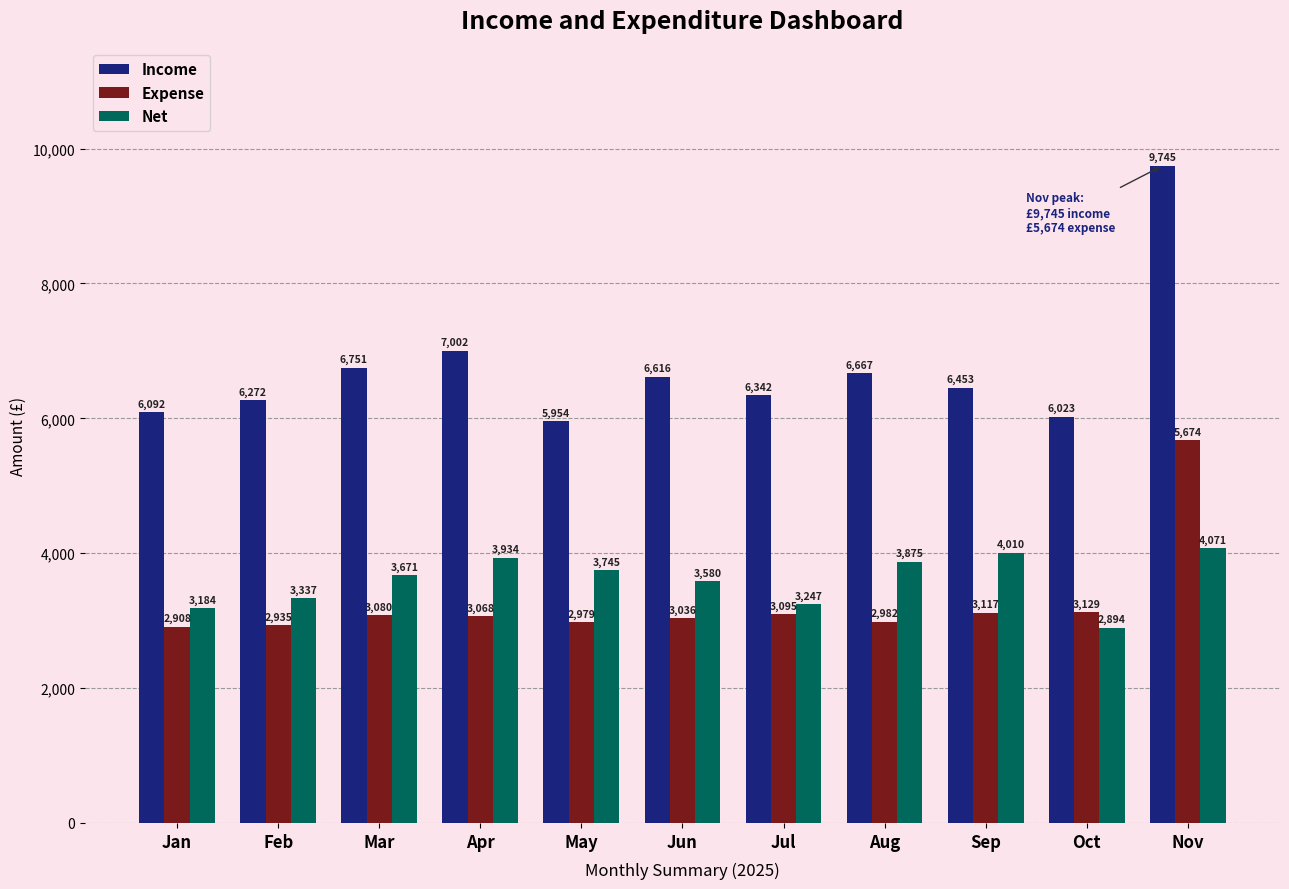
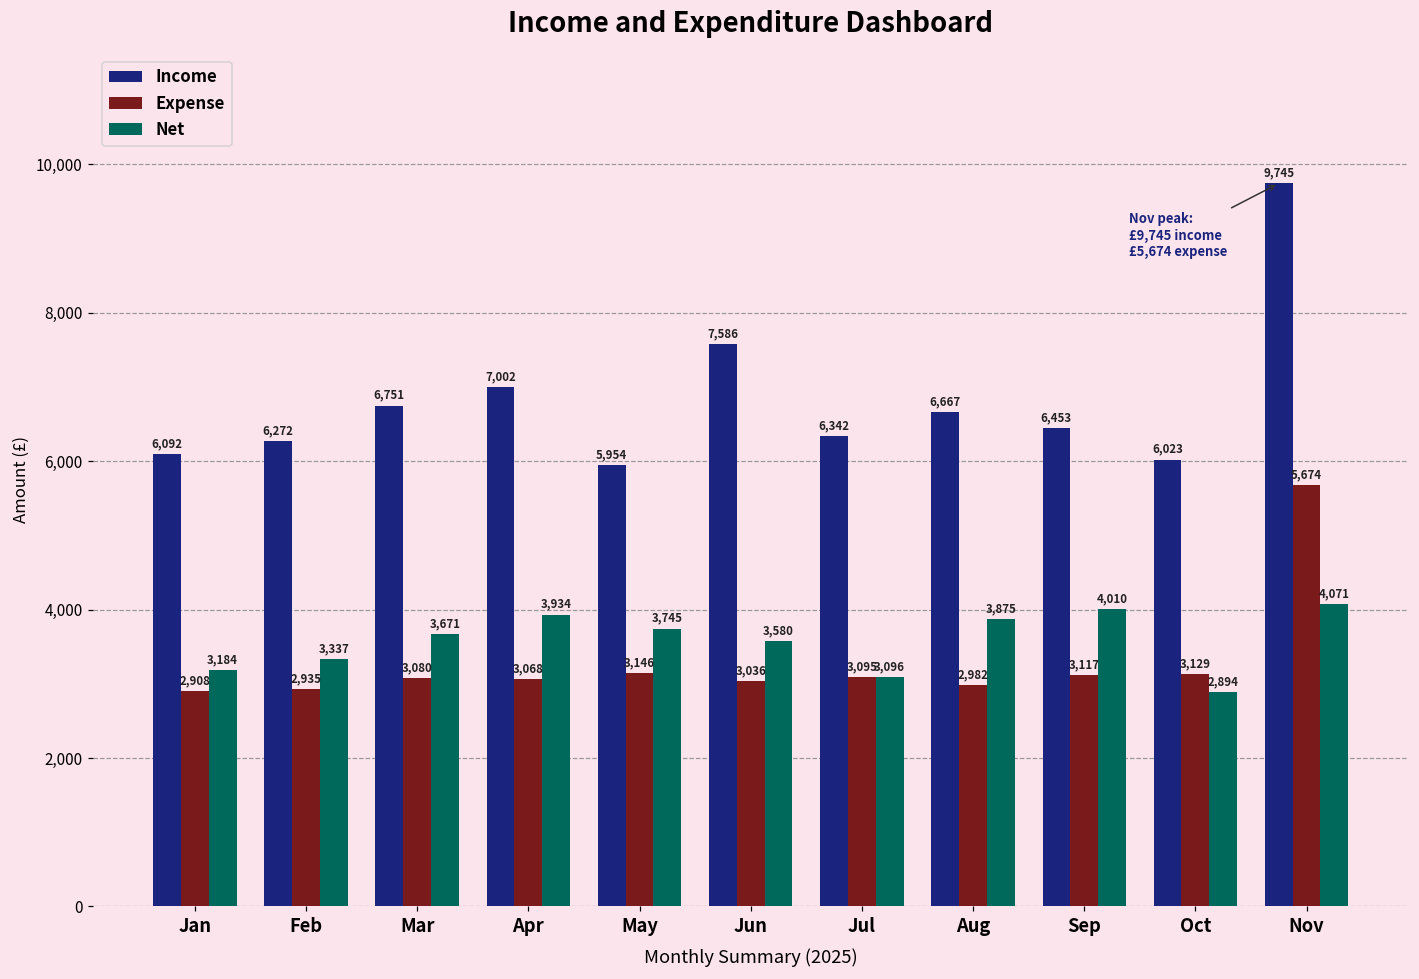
Expense, May: 2,979 -> 3,146
Income, Jun: 6,616 -> 7,586
Net, Jul: 3,247 -> 3,096
